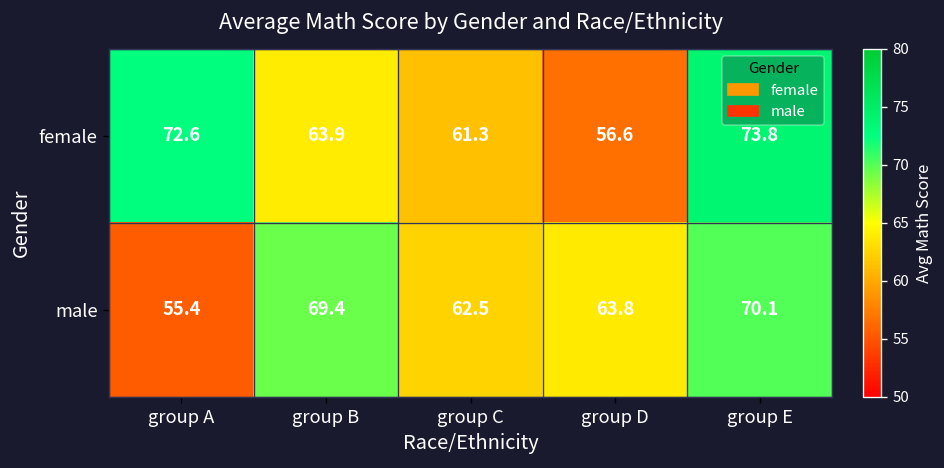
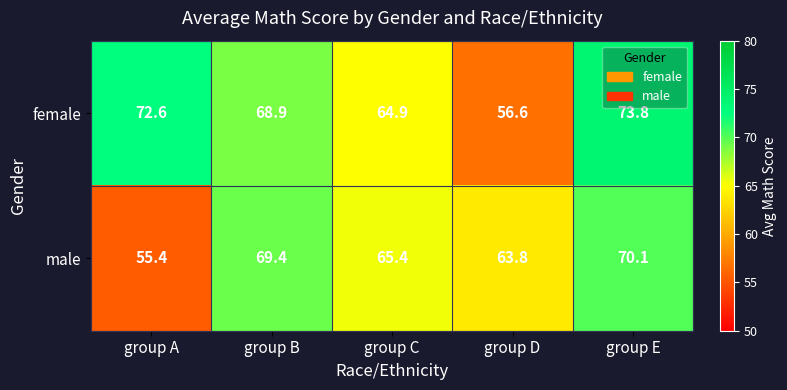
female, group B: 63.9 -> 68.9
female, group C: 61.3 -> 64.9
male, group C: 62.5 -> 65.4
